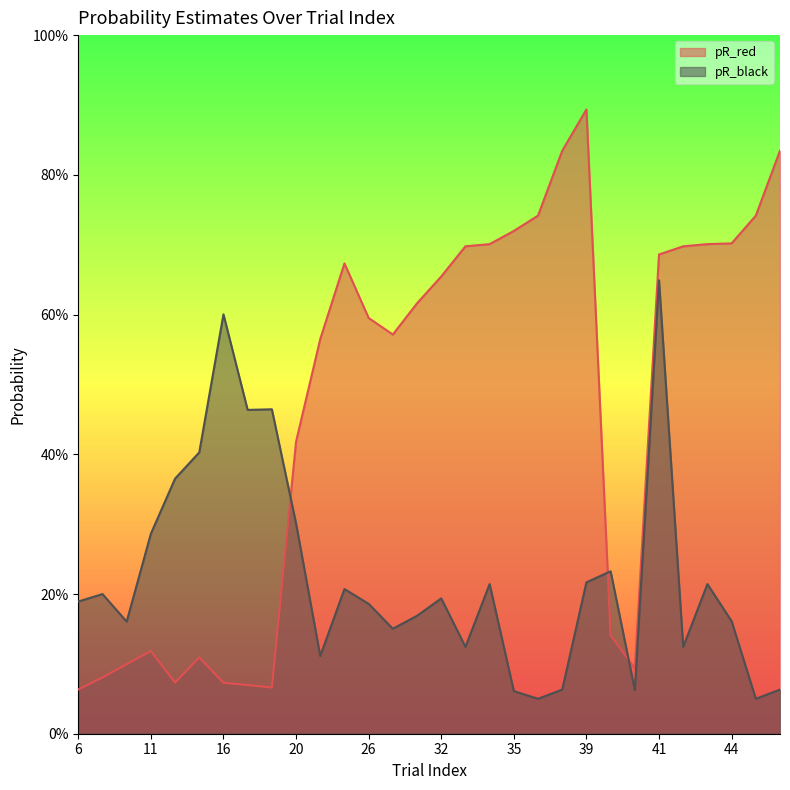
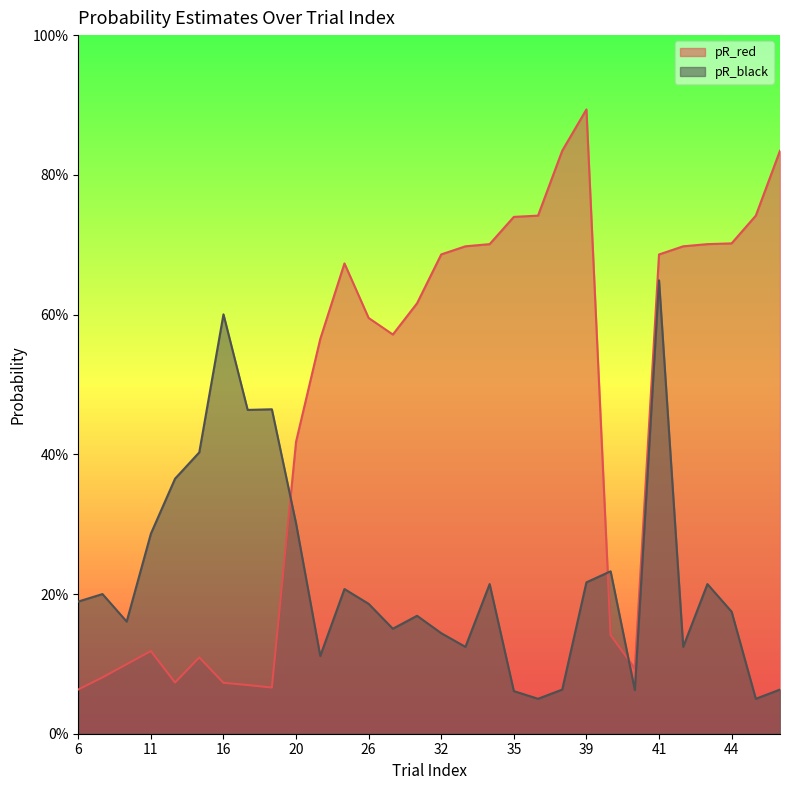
pR_red, 32: 65% -> 69%
pR_black, 32: 19% -> 14%
pR_red, 35: 72% -> 74%
pR_black, 44: 16% -> 17%
